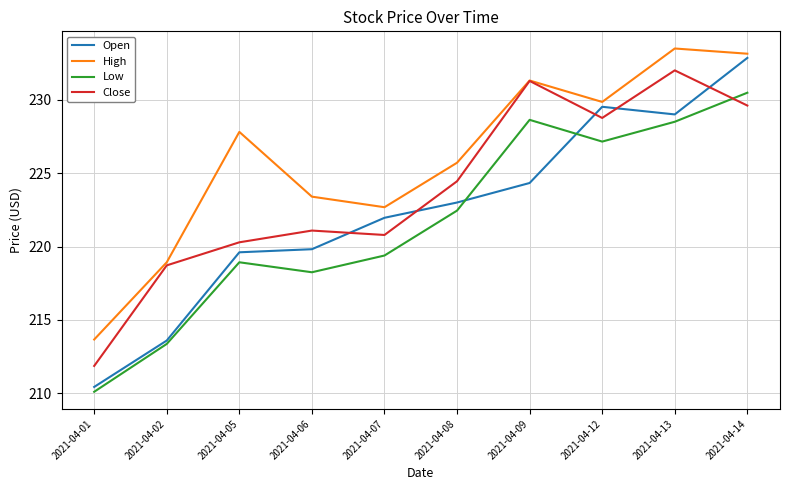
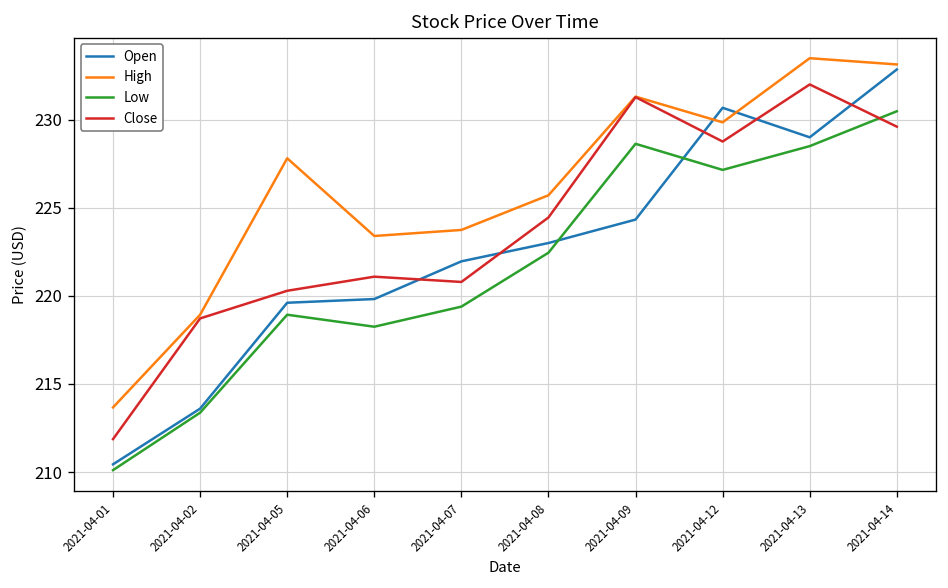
High, 2021-04-07: 222.7 -> 223.7
Open, 2021-04-12: 229.5 -> 230.7
